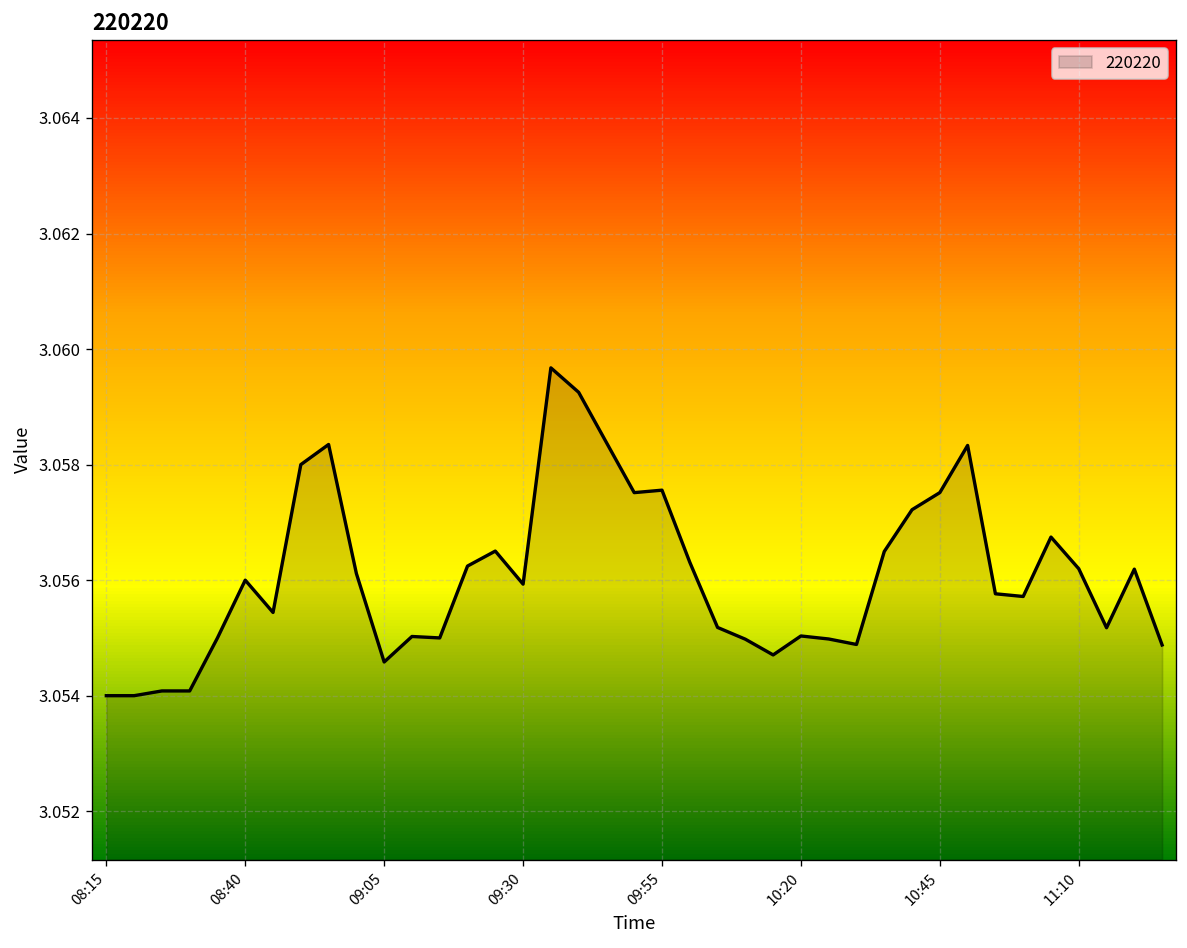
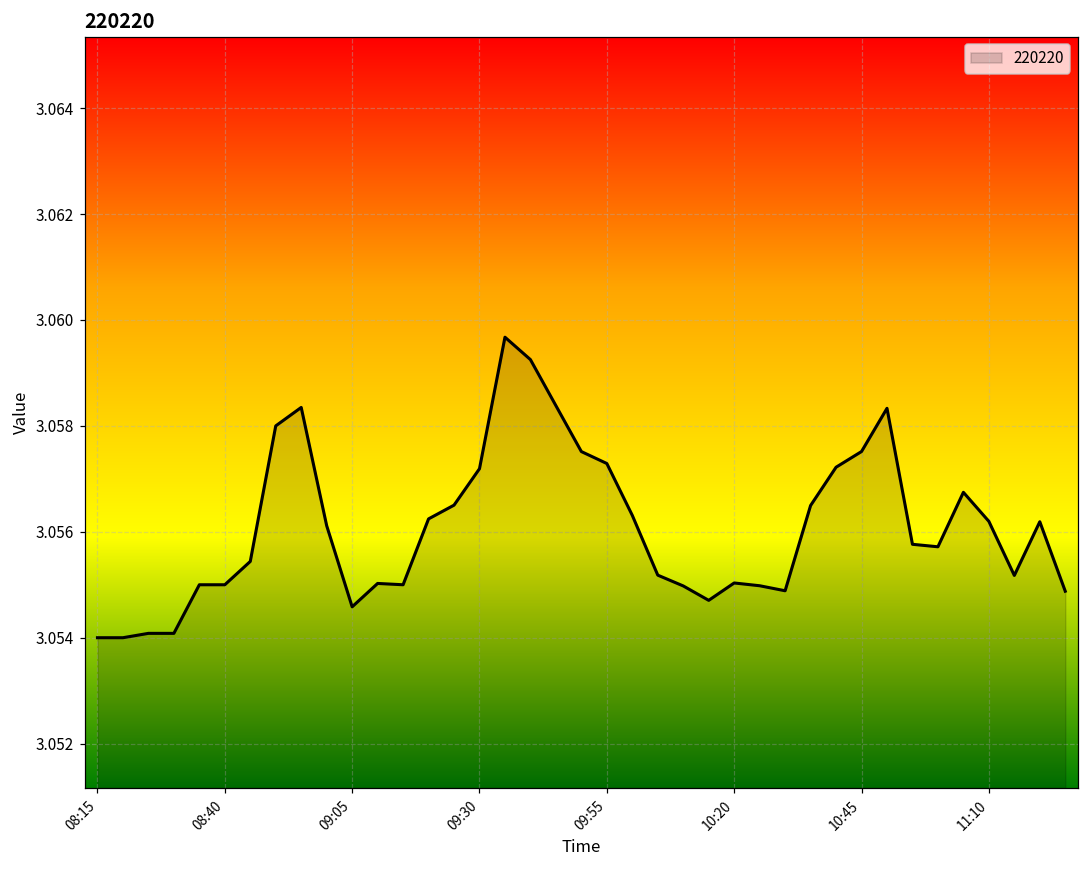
08:40: 3.056 -> 3.055
09:30: 3.0559 -> 3.0572
09:55: 3.0576 -> 3.0573
